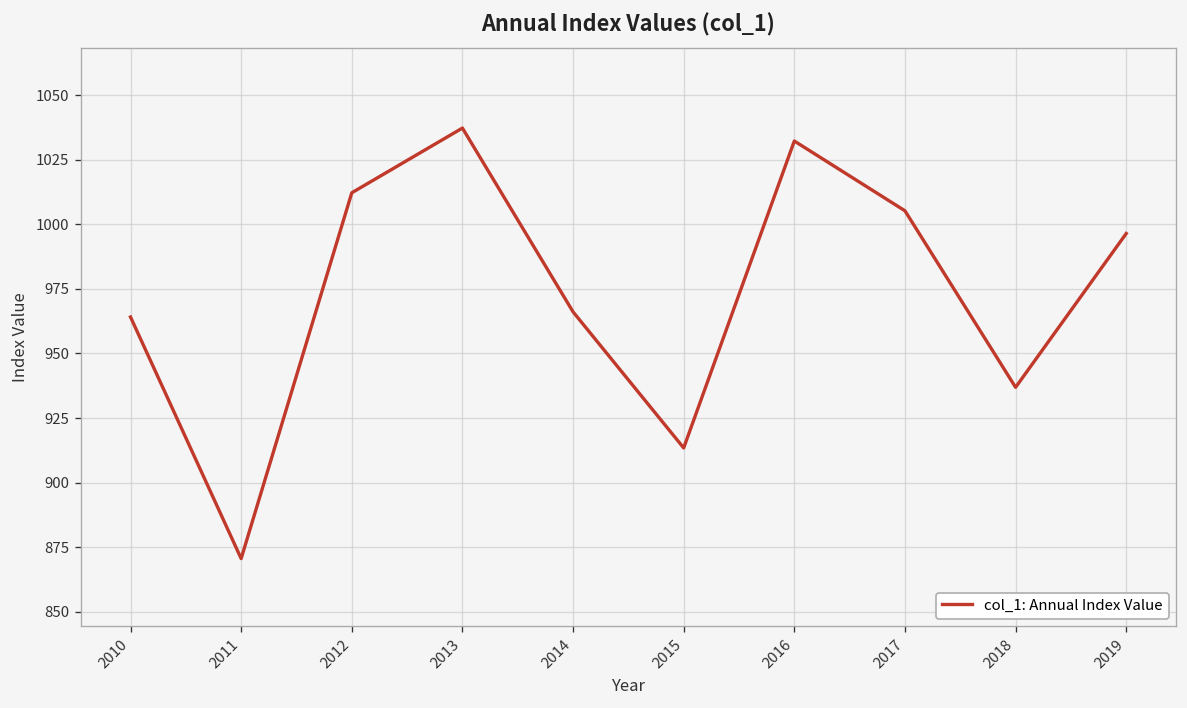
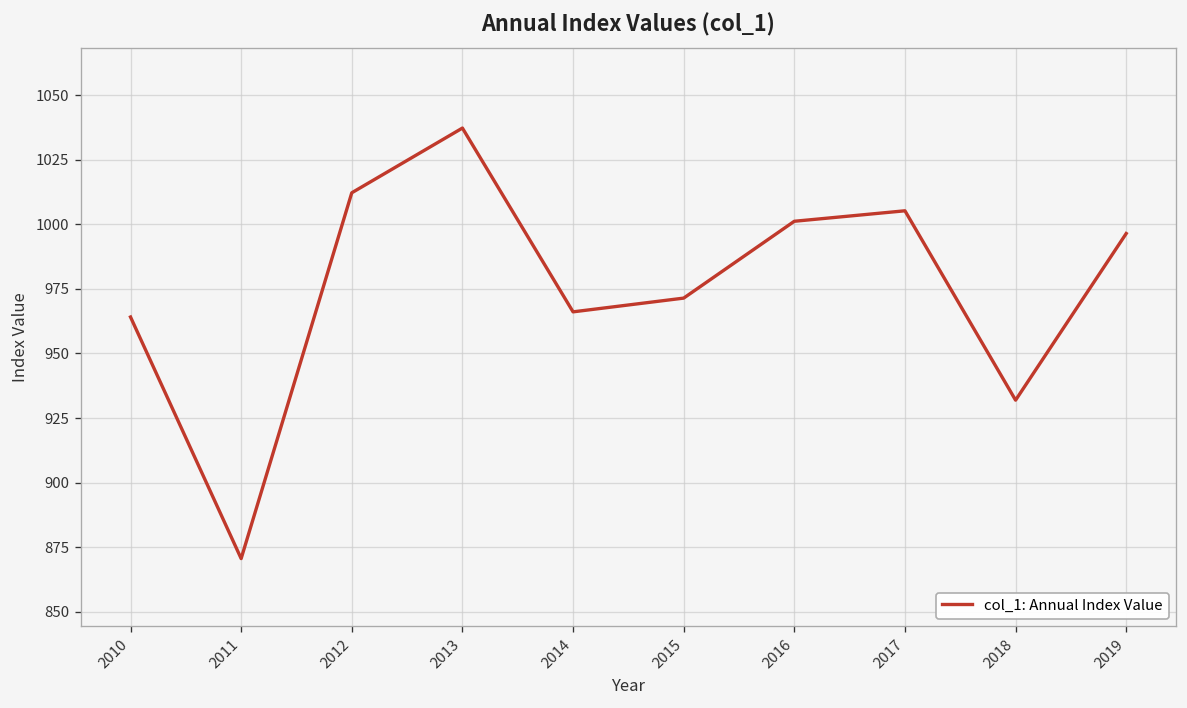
2015: 913 -> 971
2016: 1032 -> 1001
2018: 937 -> 932
